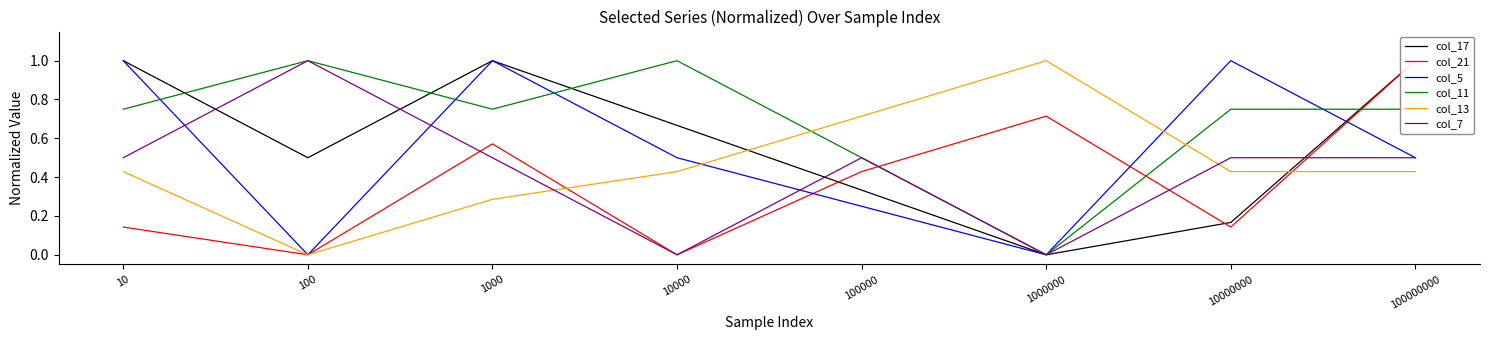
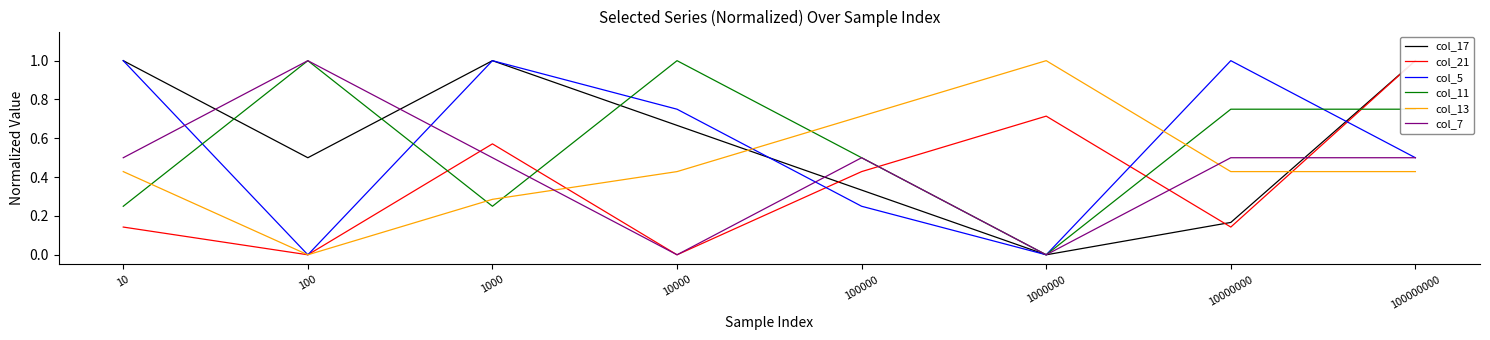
col_11, 10: 0.75 -> 0.25
col_11, 1000: 0.75 -> 0.25
col_5, 10000: 0.50 -> 0.75
